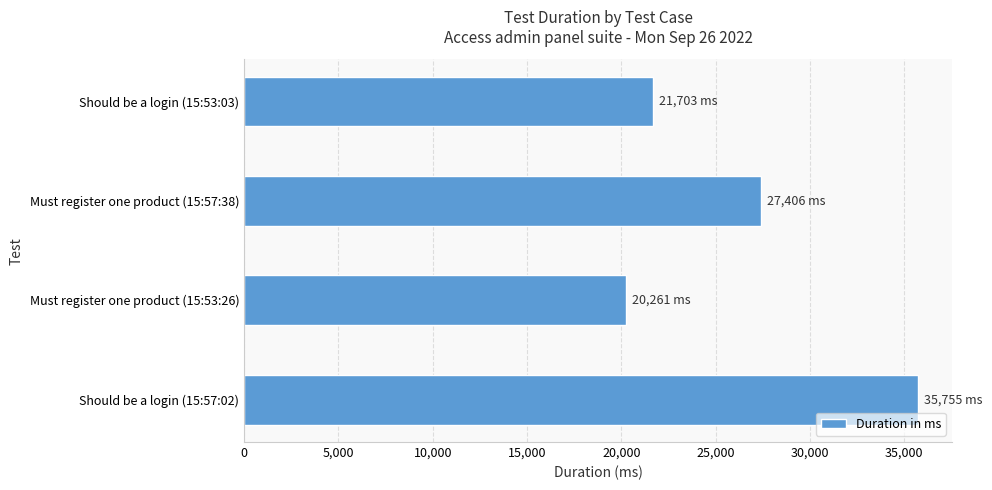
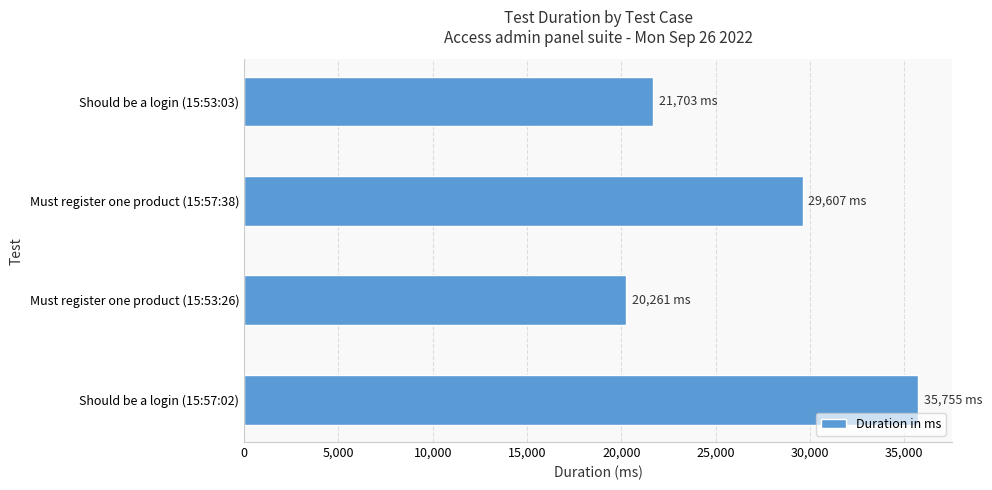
Must register one product (15:57:38): 27,406 -> 29,607
